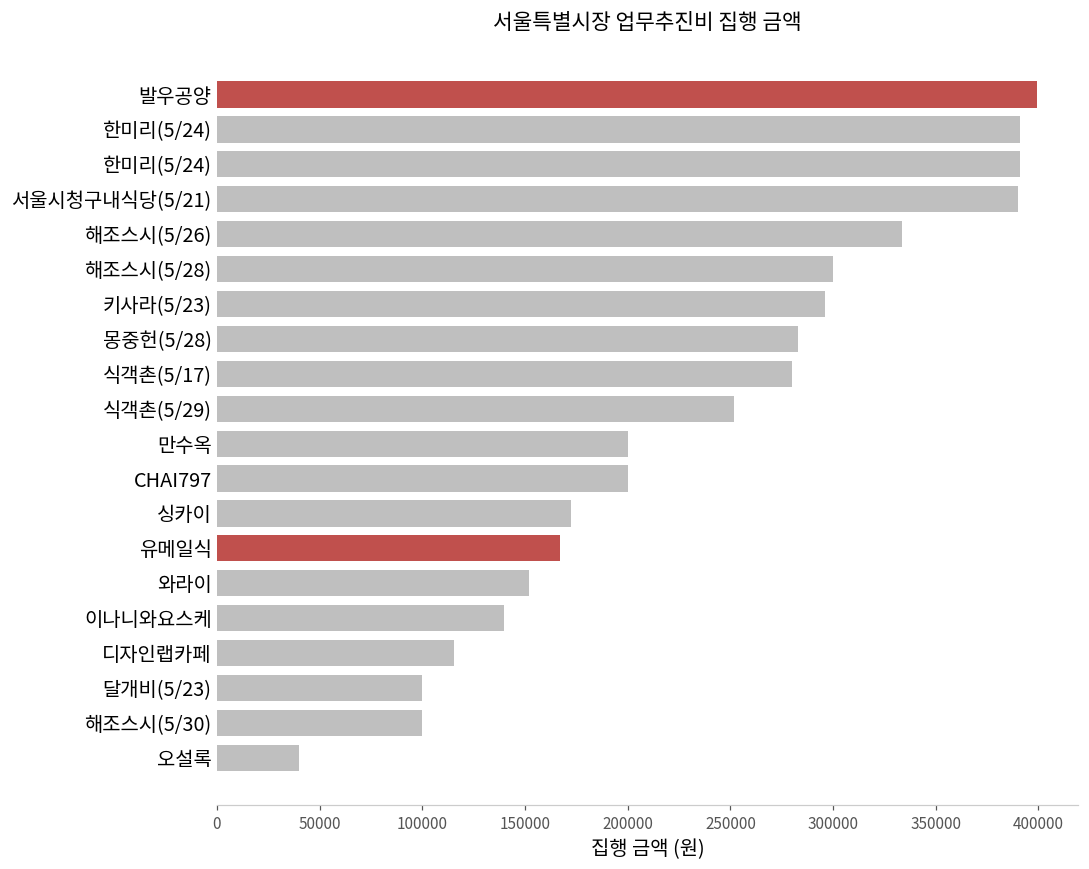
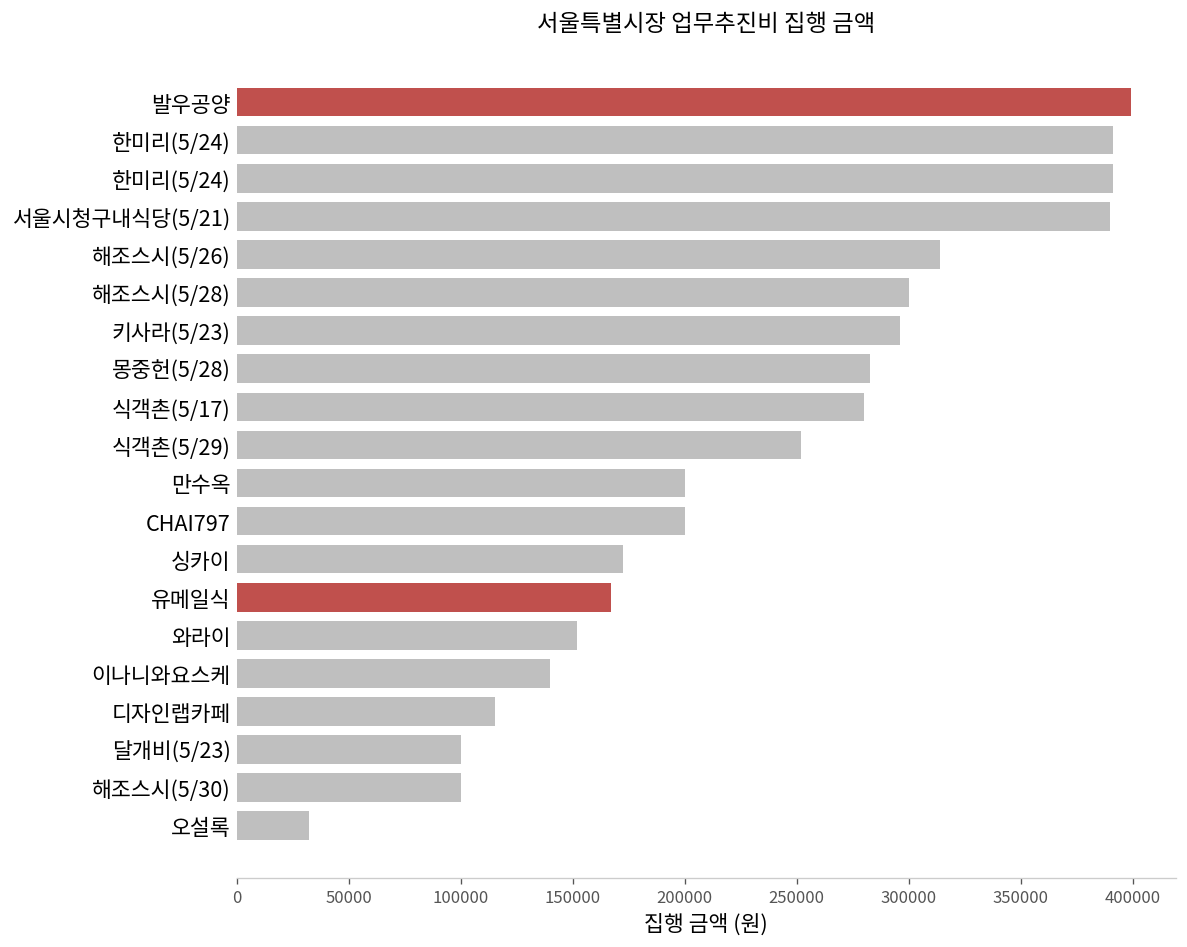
해조스시(5/26): 333000 -> 314000
오설록: 40000 -> 32000
